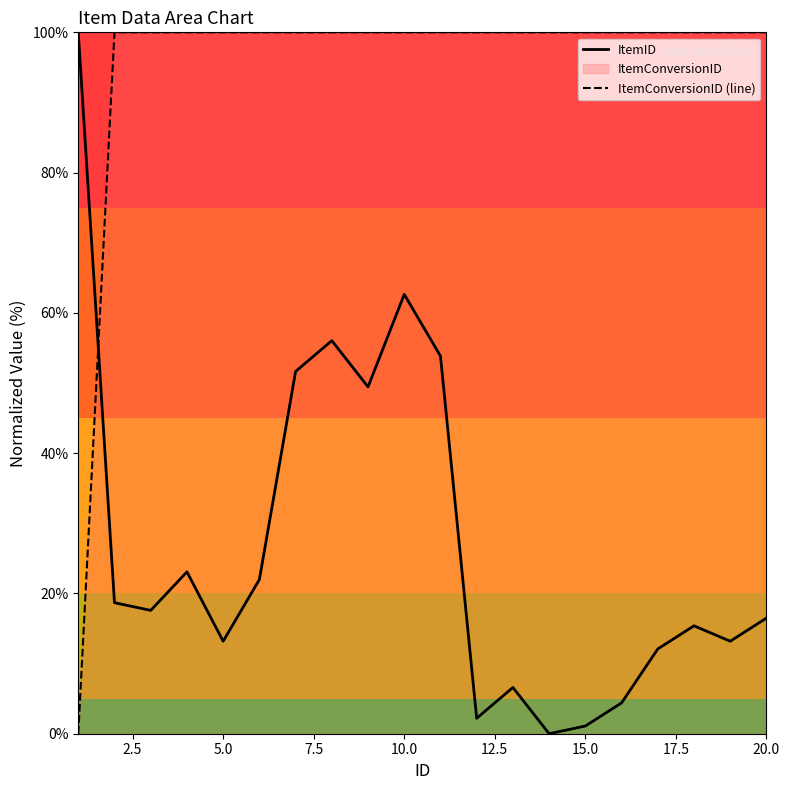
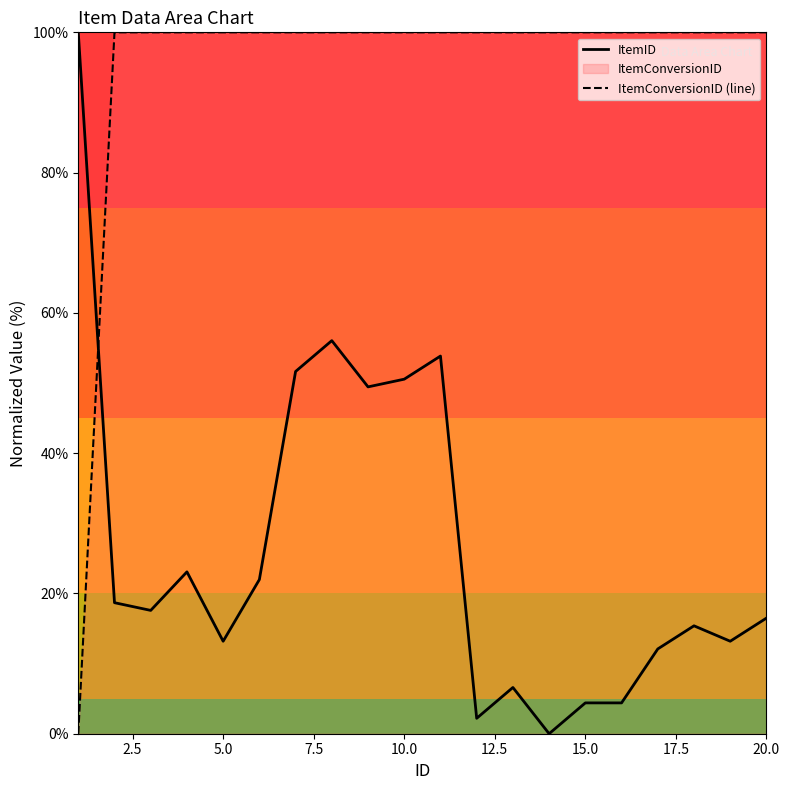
ItemID, 10.0: 63% -> 51%
ItemID, 15.0: 1% -> 4%
